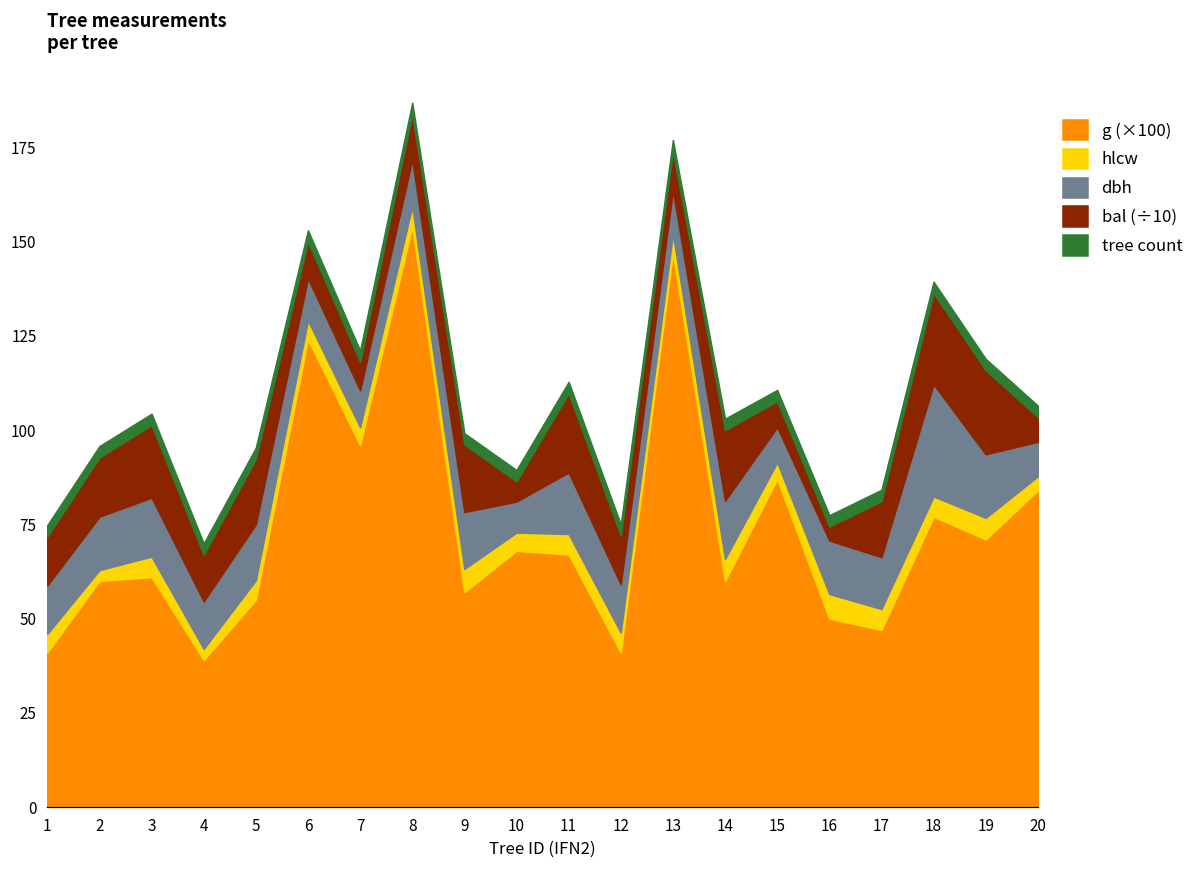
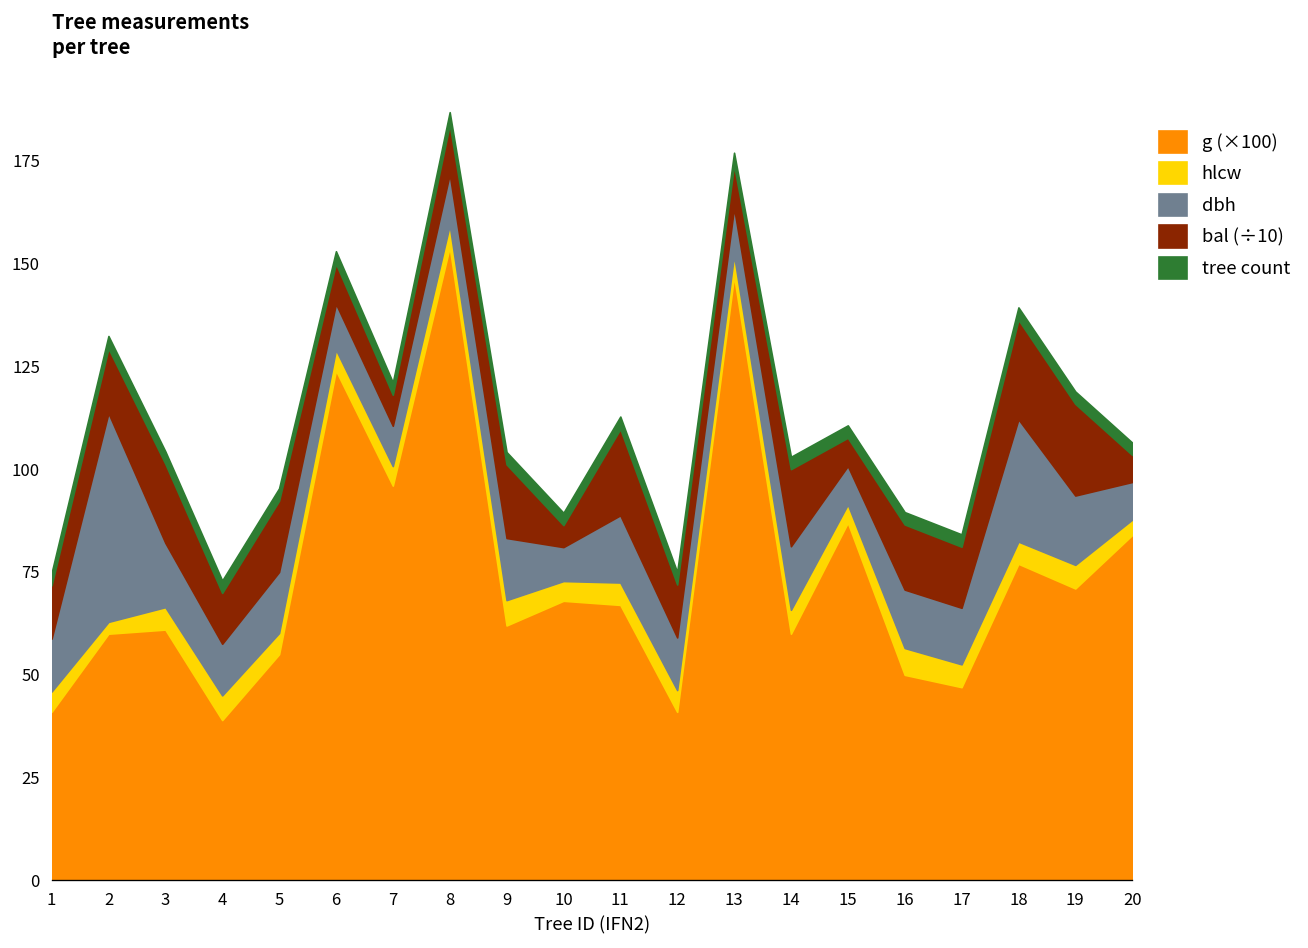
dbh, 2: 14 -> 51
hlcw, 4: 3 -> 6
g (×100), 9: 57 -> 62
bal (÷10), 16: 4 -> 16
